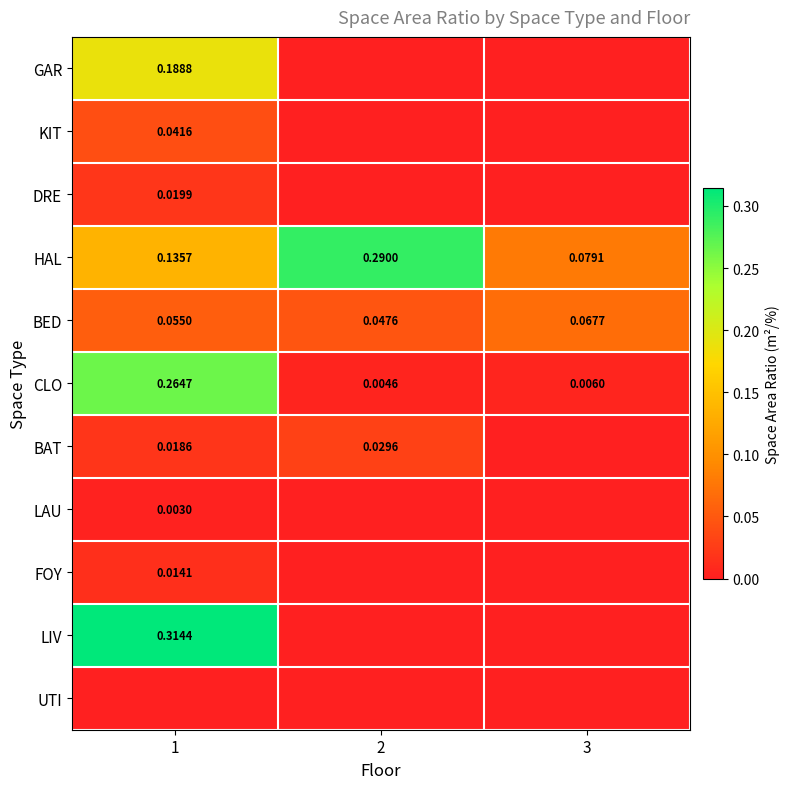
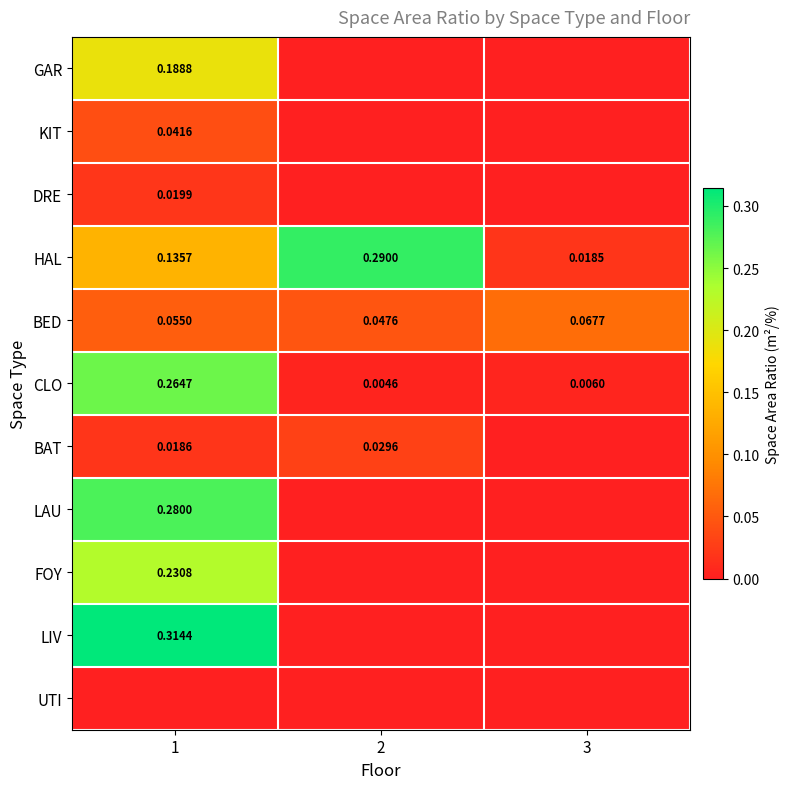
HAL, 3: 0.0791 -> 0.0185
LAU, 1: 0.0030 -> 0.2800
FOY, 1: 0.0141 -> 0.2308
